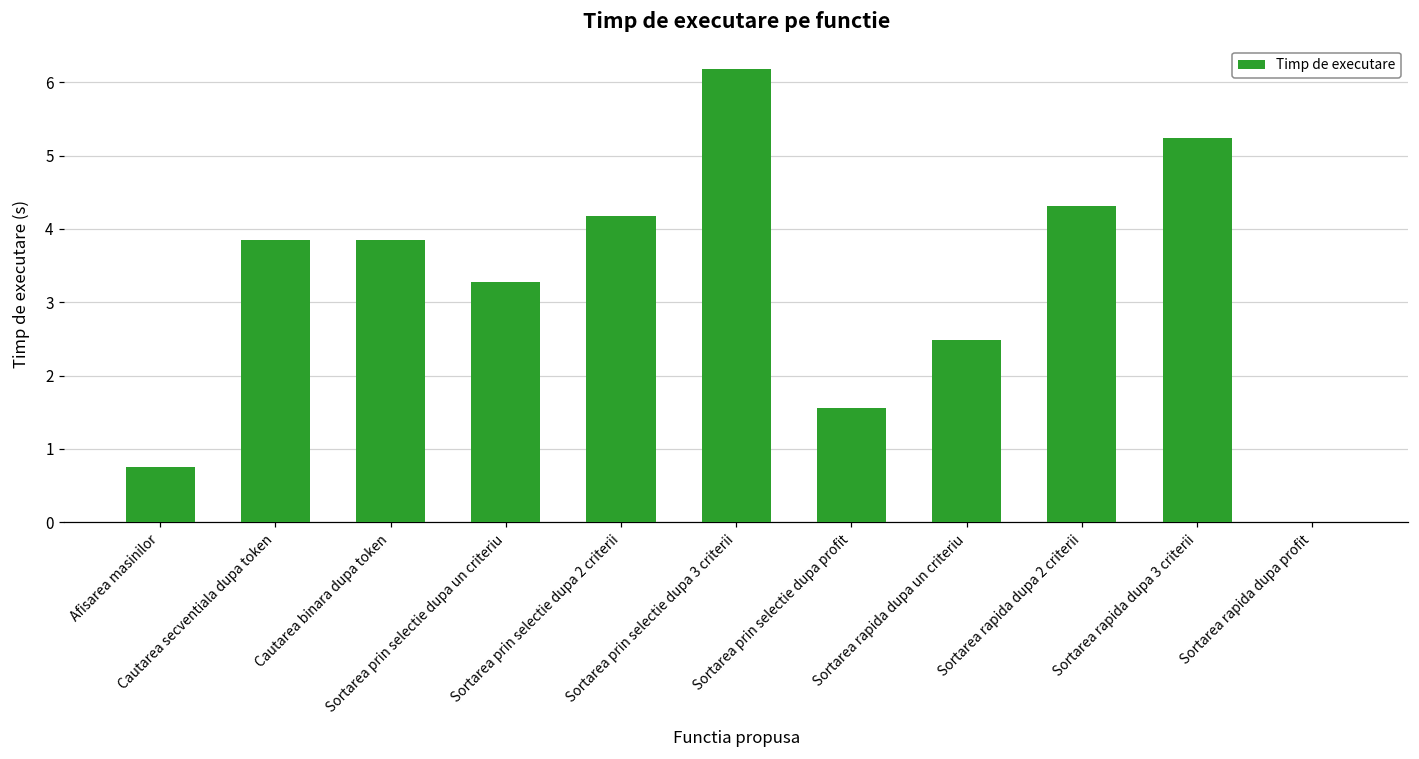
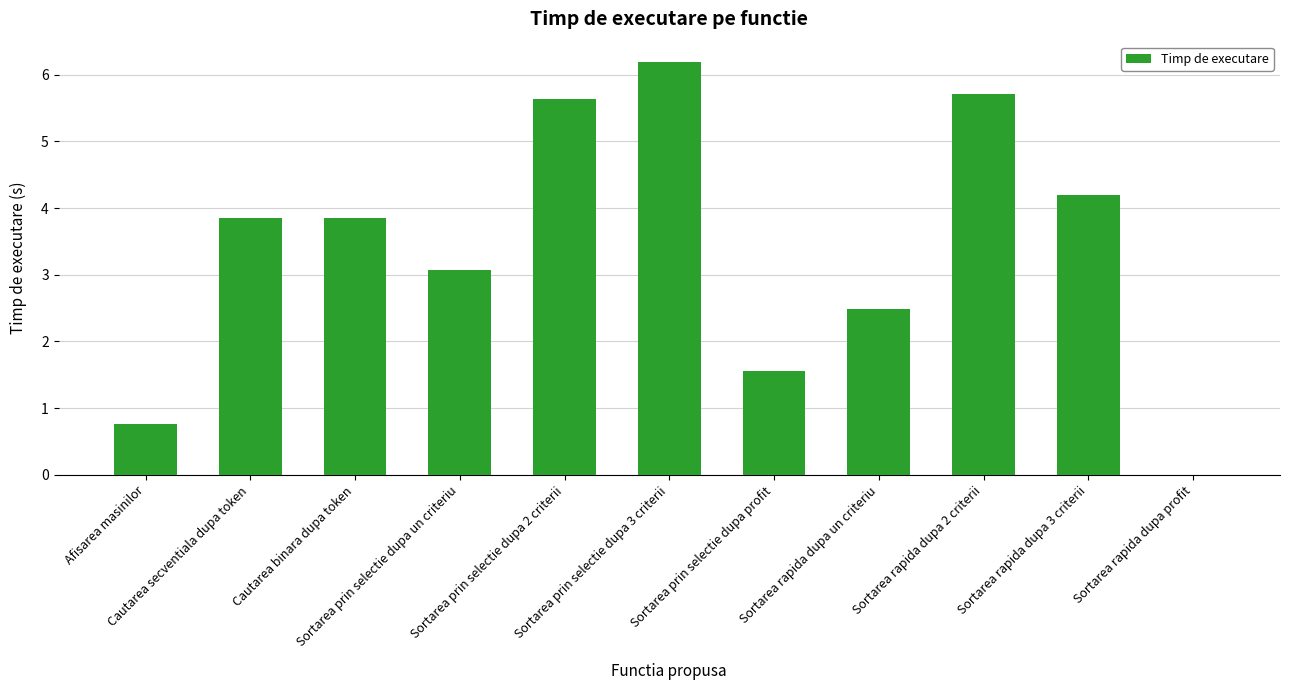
Sortarea prin selectie dupa un criteriu: 3.3 -> 3.1
Sortarea prin selectie dupa 2 criterii: 4.2 -> 5.6
Sortarea rapida dupa 2 criterii: 4.3 -> 5.7
Sortarea rapida dupa 3 criterii: 5.2 -> 4.2
